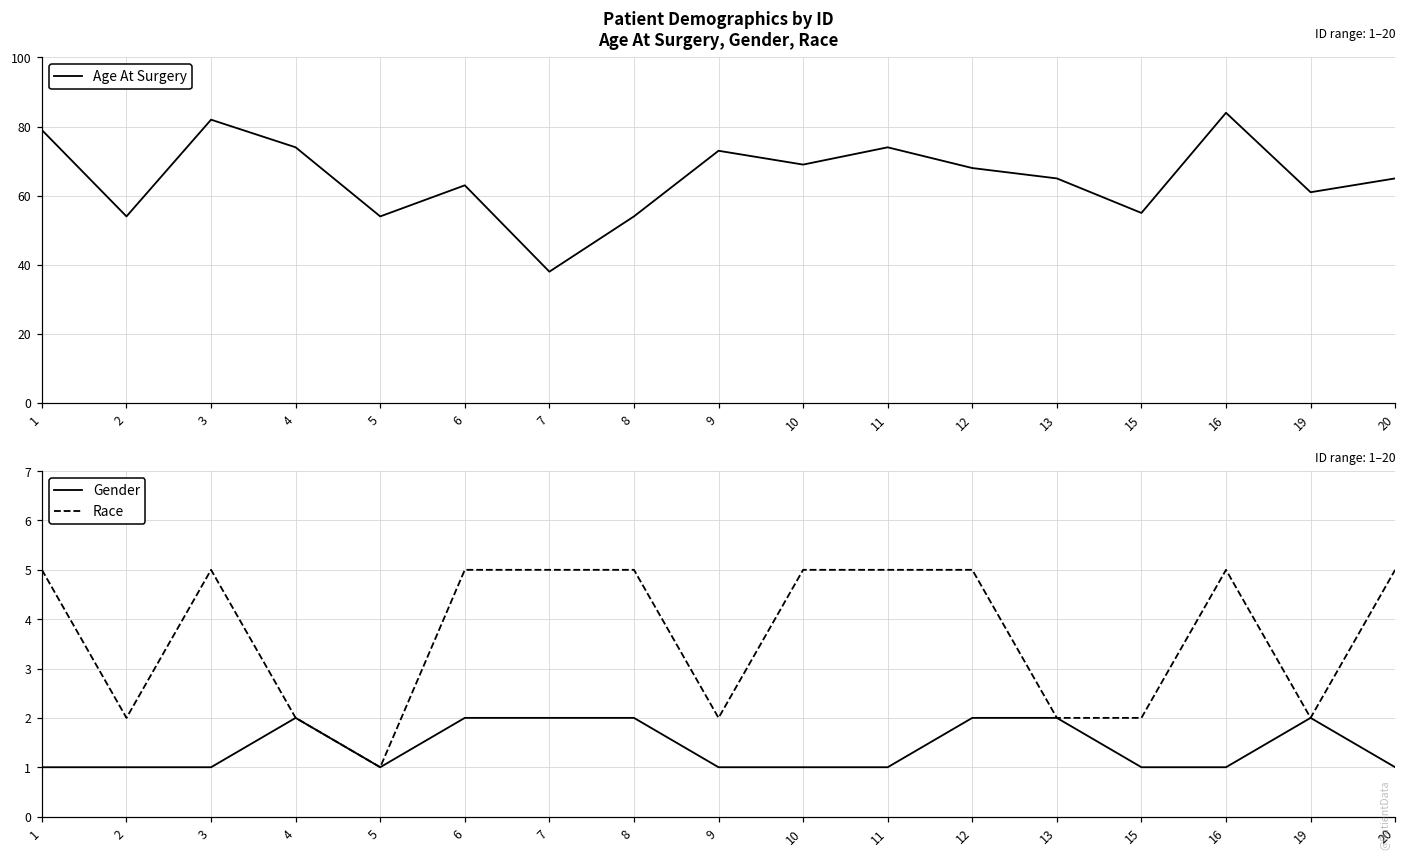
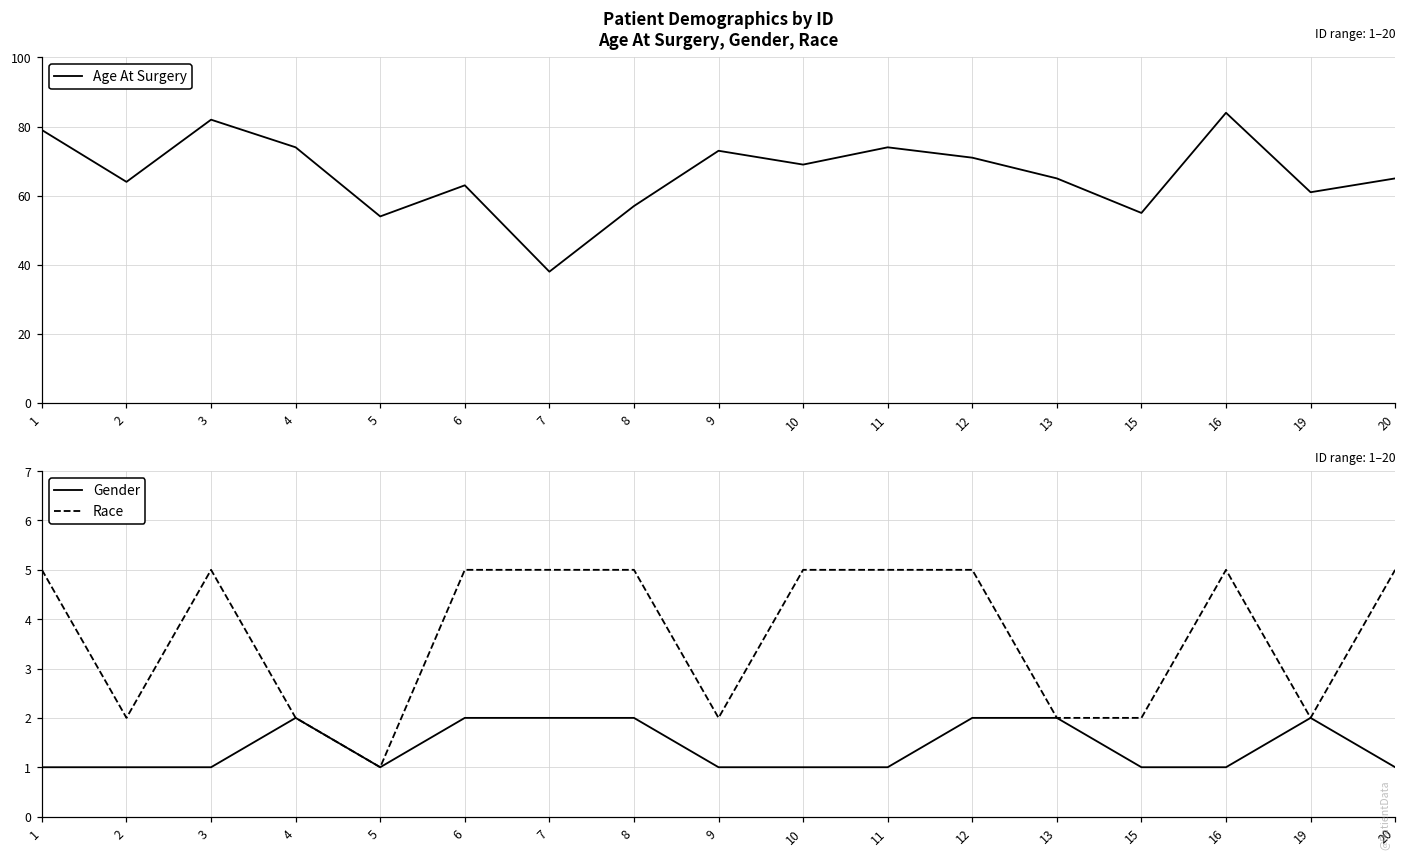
Patient Demographics by ID Age At Surgery, Gender, Race, 2: 54 -> 64
Patient Demographics by ID Age At Surgery, Gender, Race, 8: 54 -> 57
Patient Demographics by ID Age At Surgery, Gender, Race, 12: 68 -> 71
